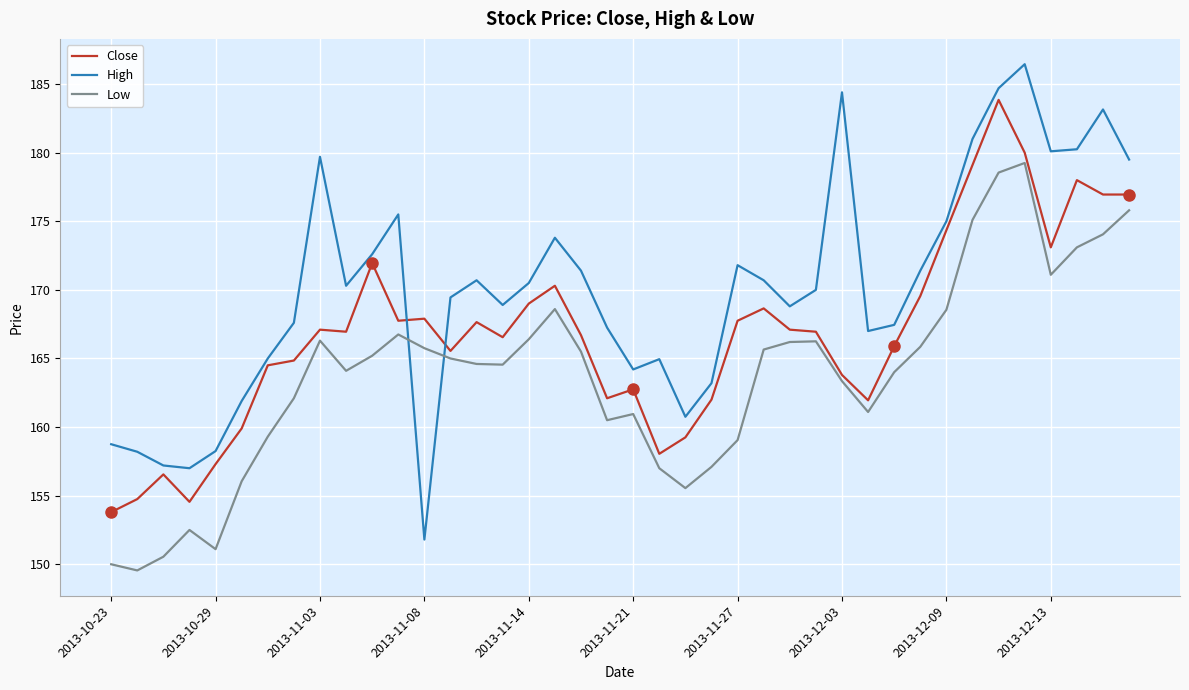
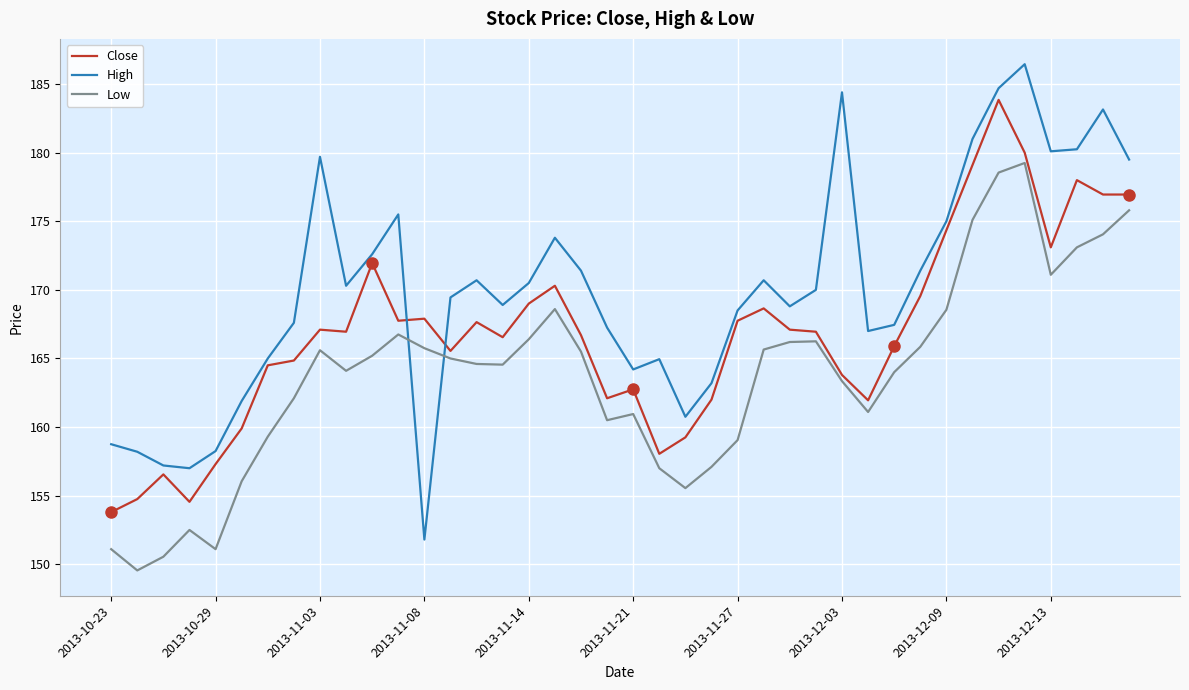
Low, 2013-10-23: 150.0 -> 151.1
Low, 2013-11-03: 166.3 -> 165.6
High, 2013-11-27: 171.8 -> 168.5
